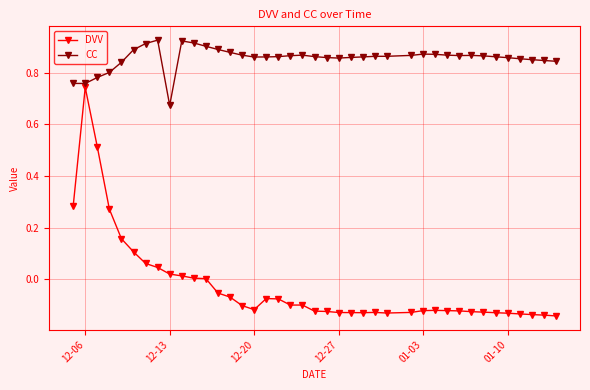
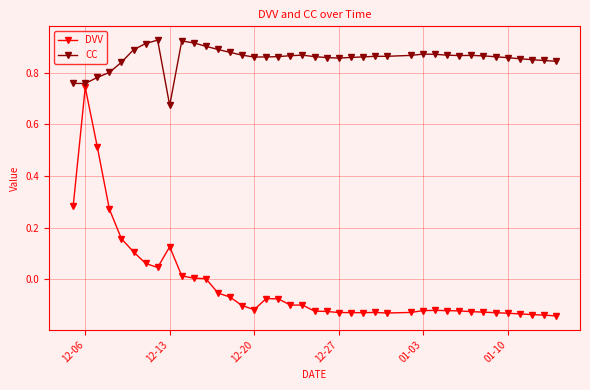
DVV, 12-13: 0.02 -> 0.13
